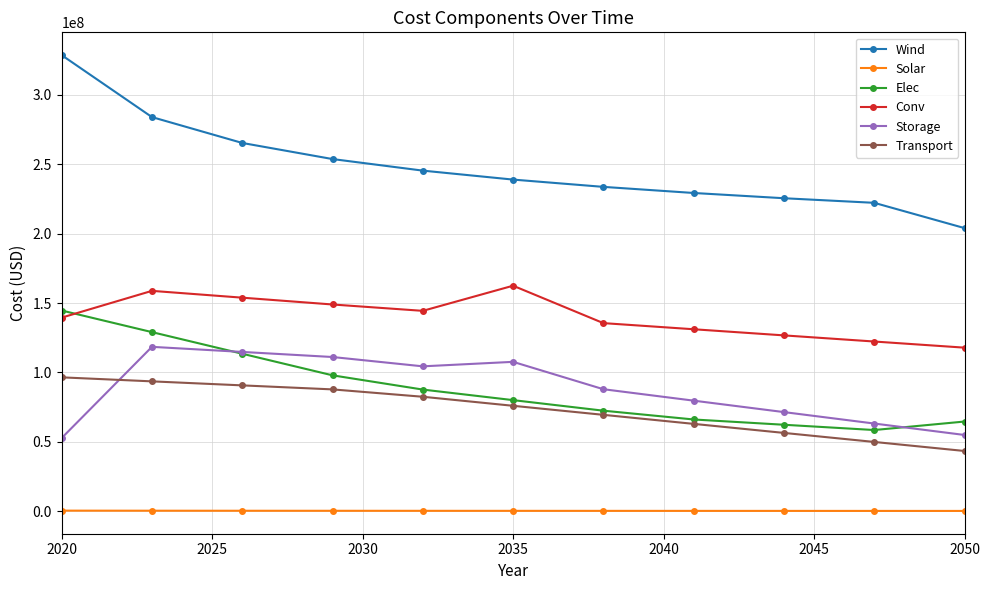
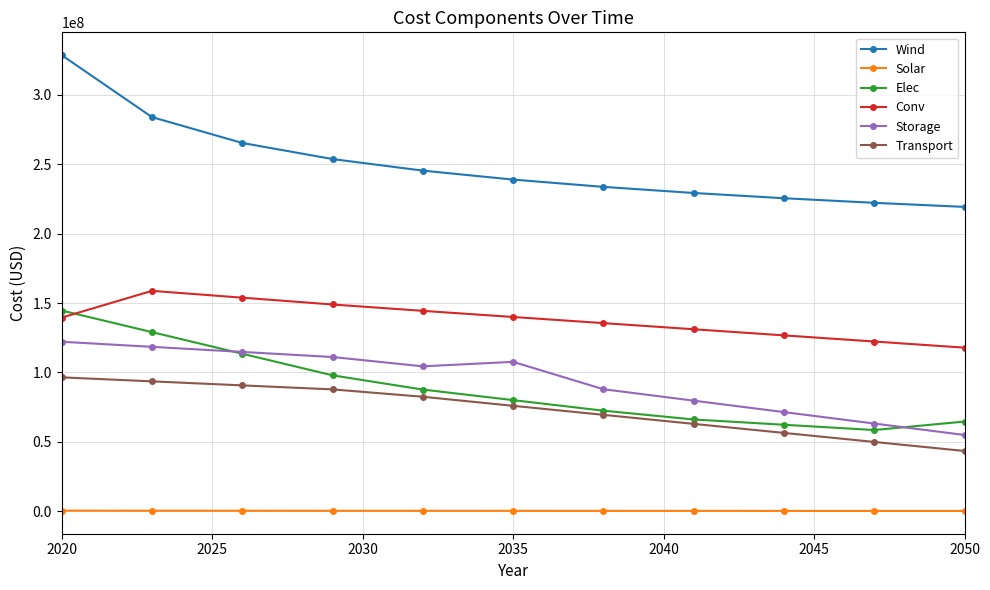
Storage, 2020: 53000000 -> 122000000
Conv, 2035: 163000000 -> 140000000
Wind, 2050: 204000000 -> 219000000
